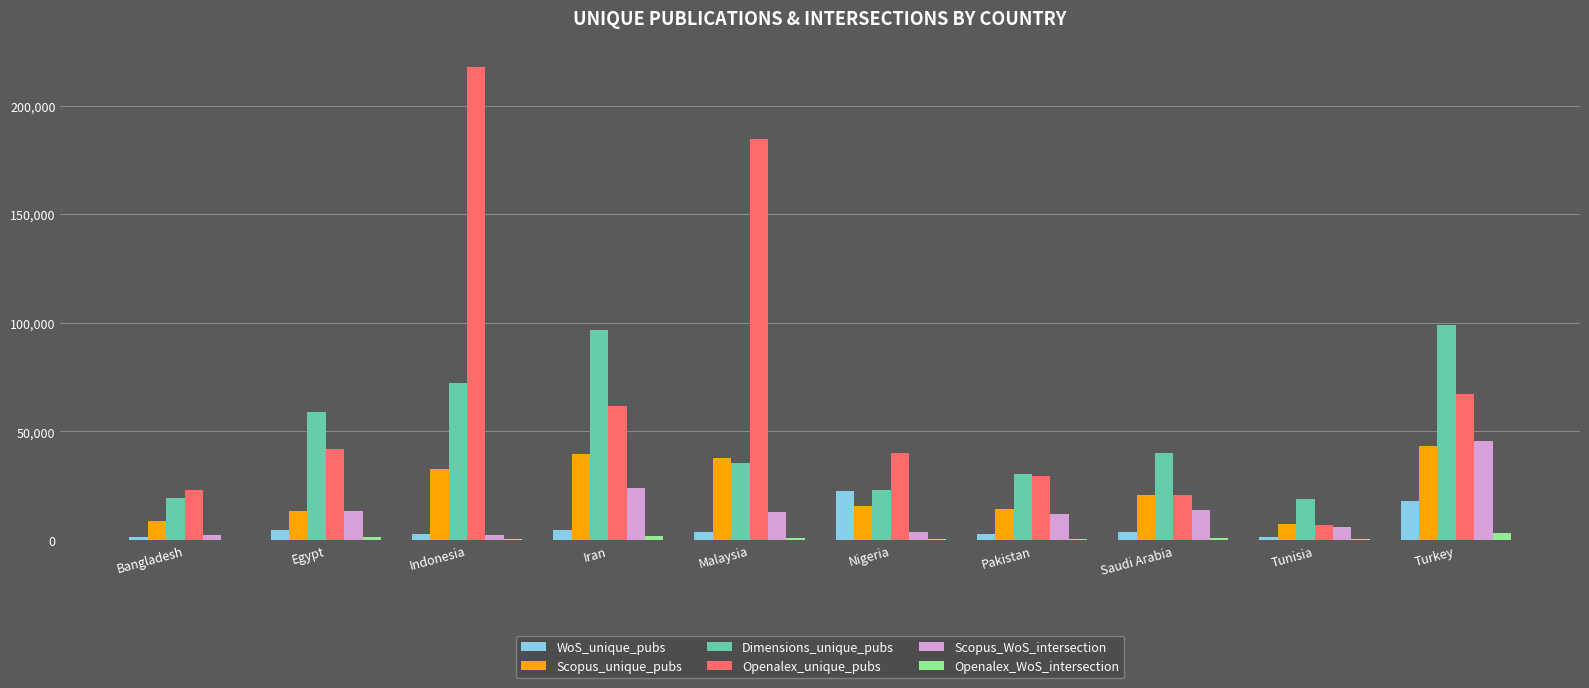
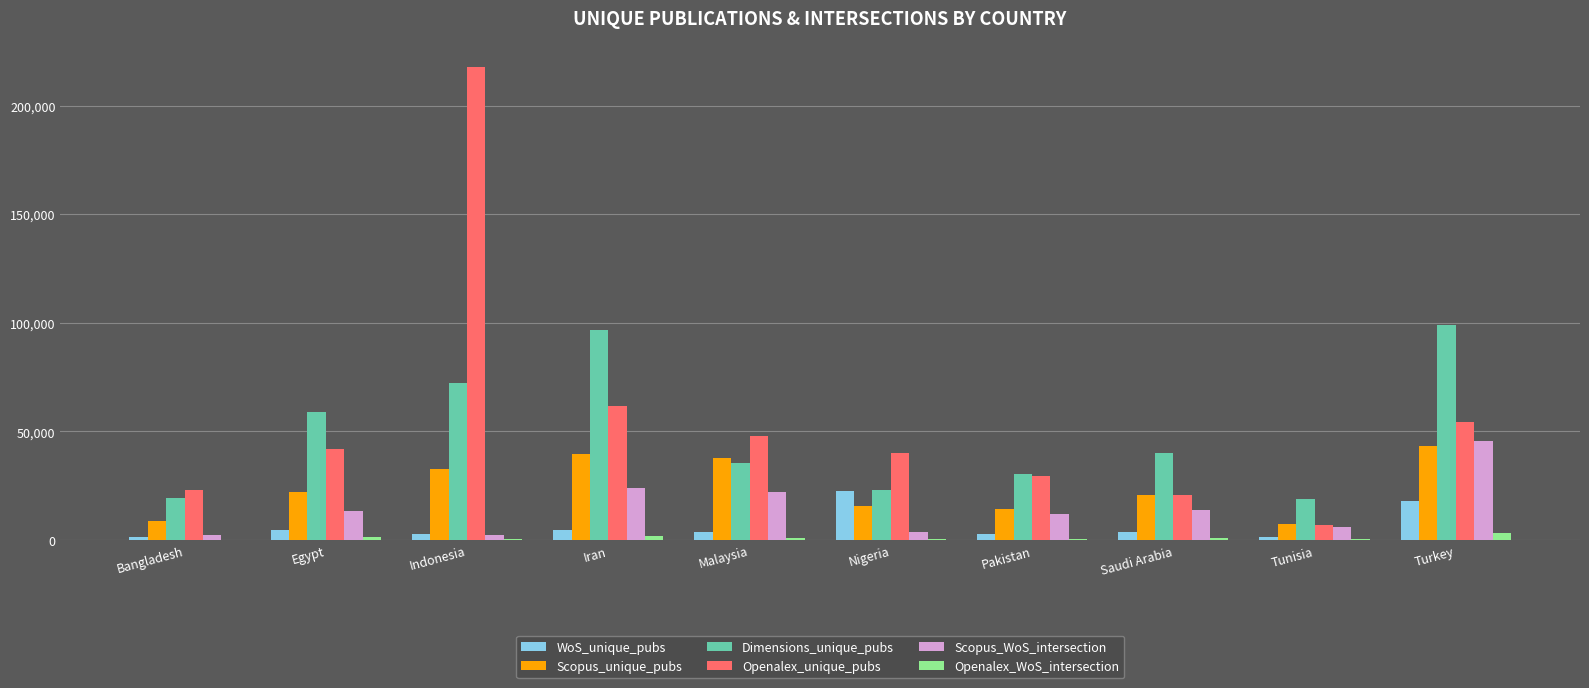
Scopus_unique_pubs, Egypt: 13,000 -> 22,000
Openalex_unique_pubs, Malaysia: 185,000 -> 48,000
Scopus_WoS_intersection, Malaysia: 13,000 -> 22,000
Openalex_unique_pubs, Turkey: 67,000 -> 55,000
